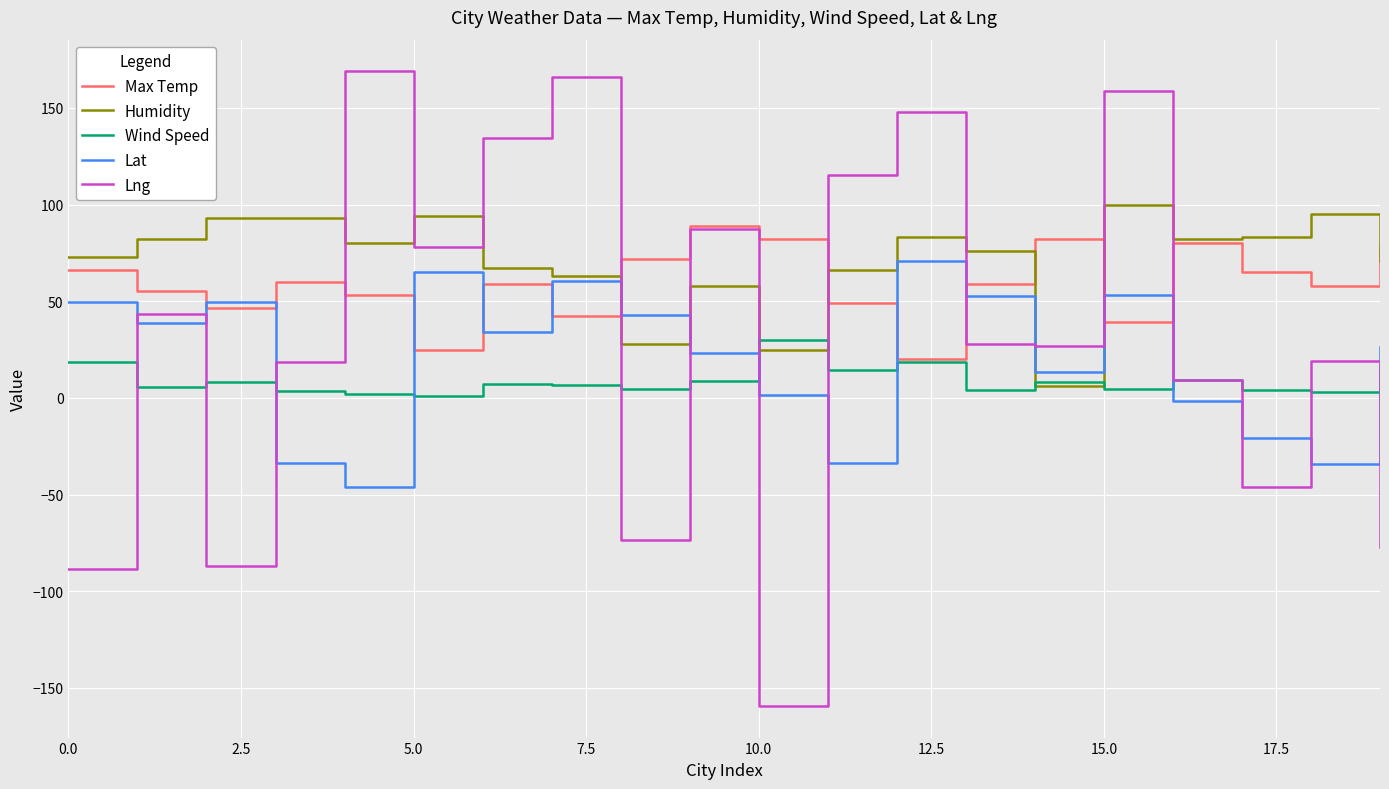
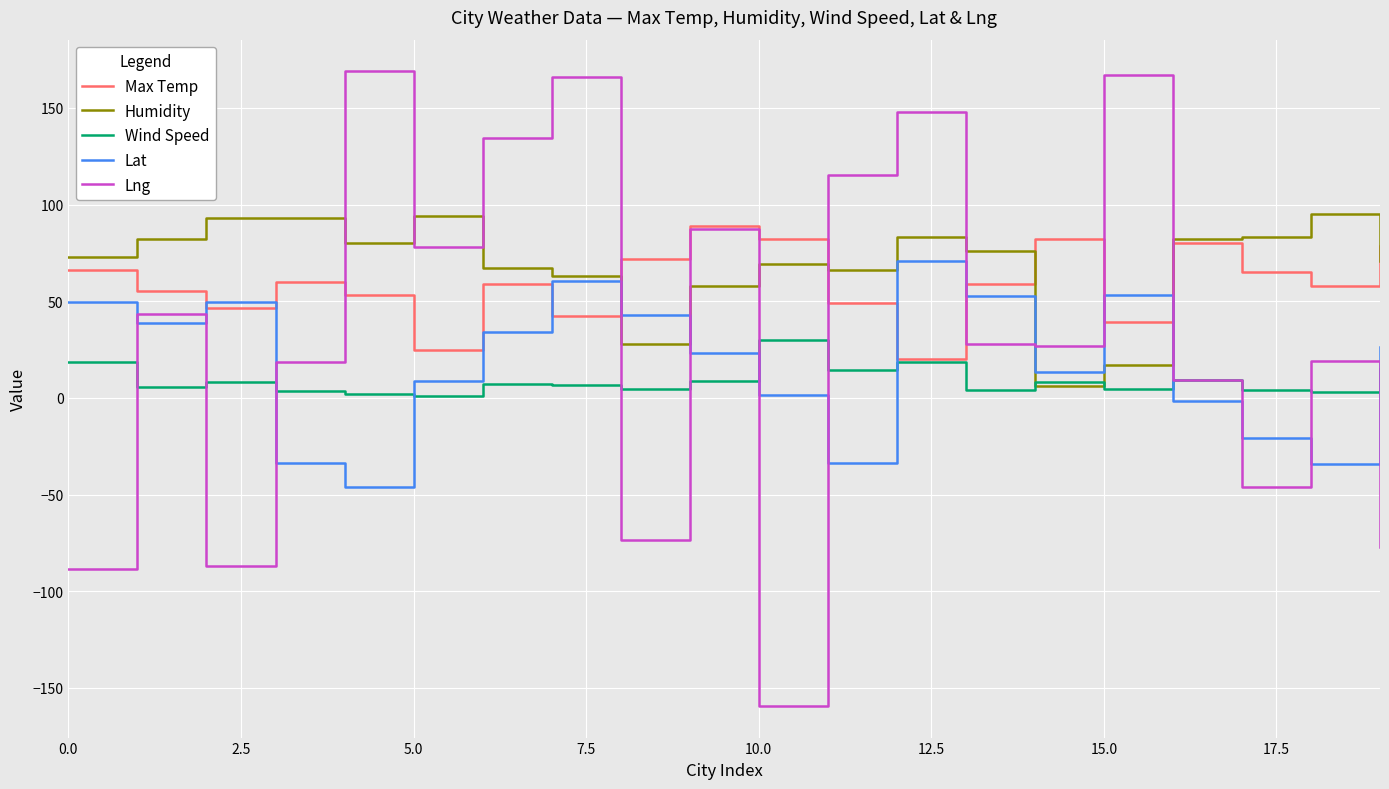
Lat, 5.0: 65 -> 9
Humidity, 10.0: 25 -> 69
Humidity, 15.0: 100 -> 17
Lng, 15.0: 159 -> 167
